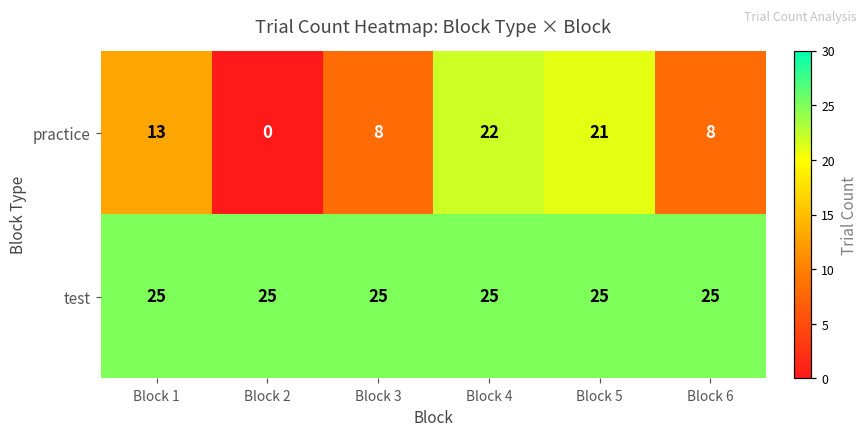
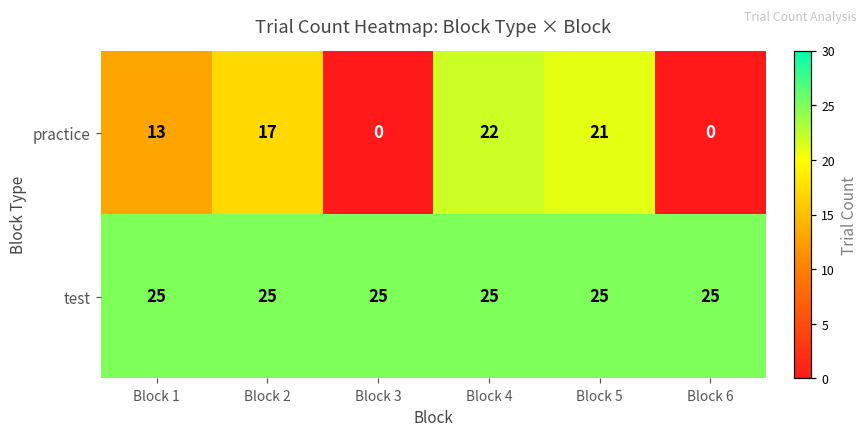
practice, Block 2: 0 -> 17
practice, Block 3: 8 -> 0
practice, Block 6: 8 -> 0
